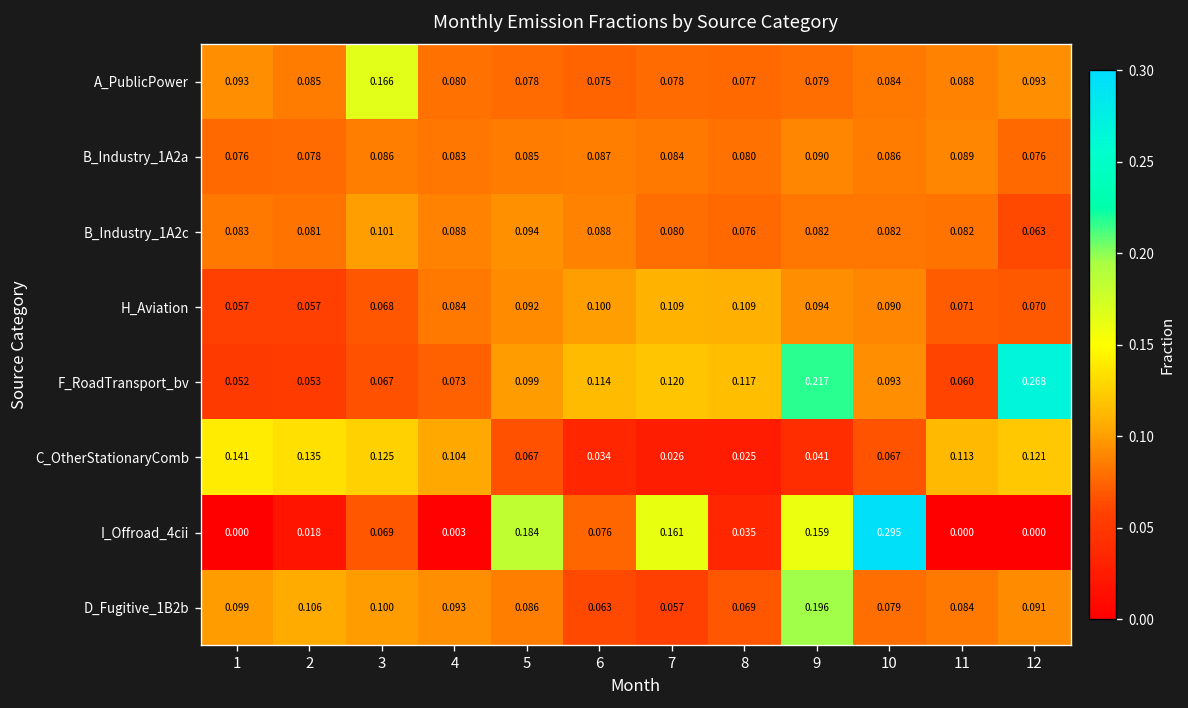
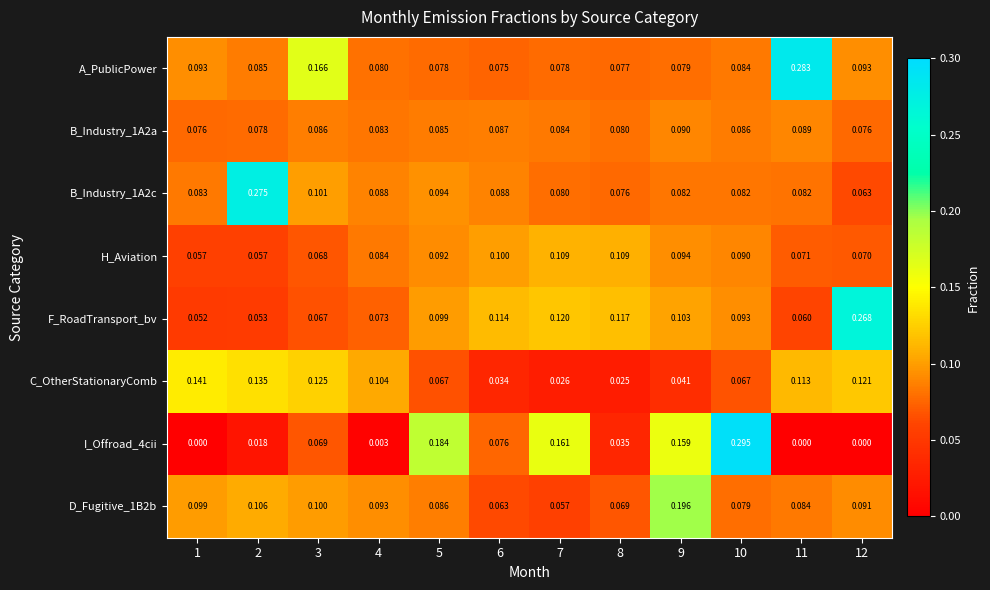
A_PublicPower, 11: 0.088 -> 0.283
B_Industry_1A2c, 2: 0.081 -> 0.275
F_RoadTransport_bv, 9: 0.217 -> 0.103
